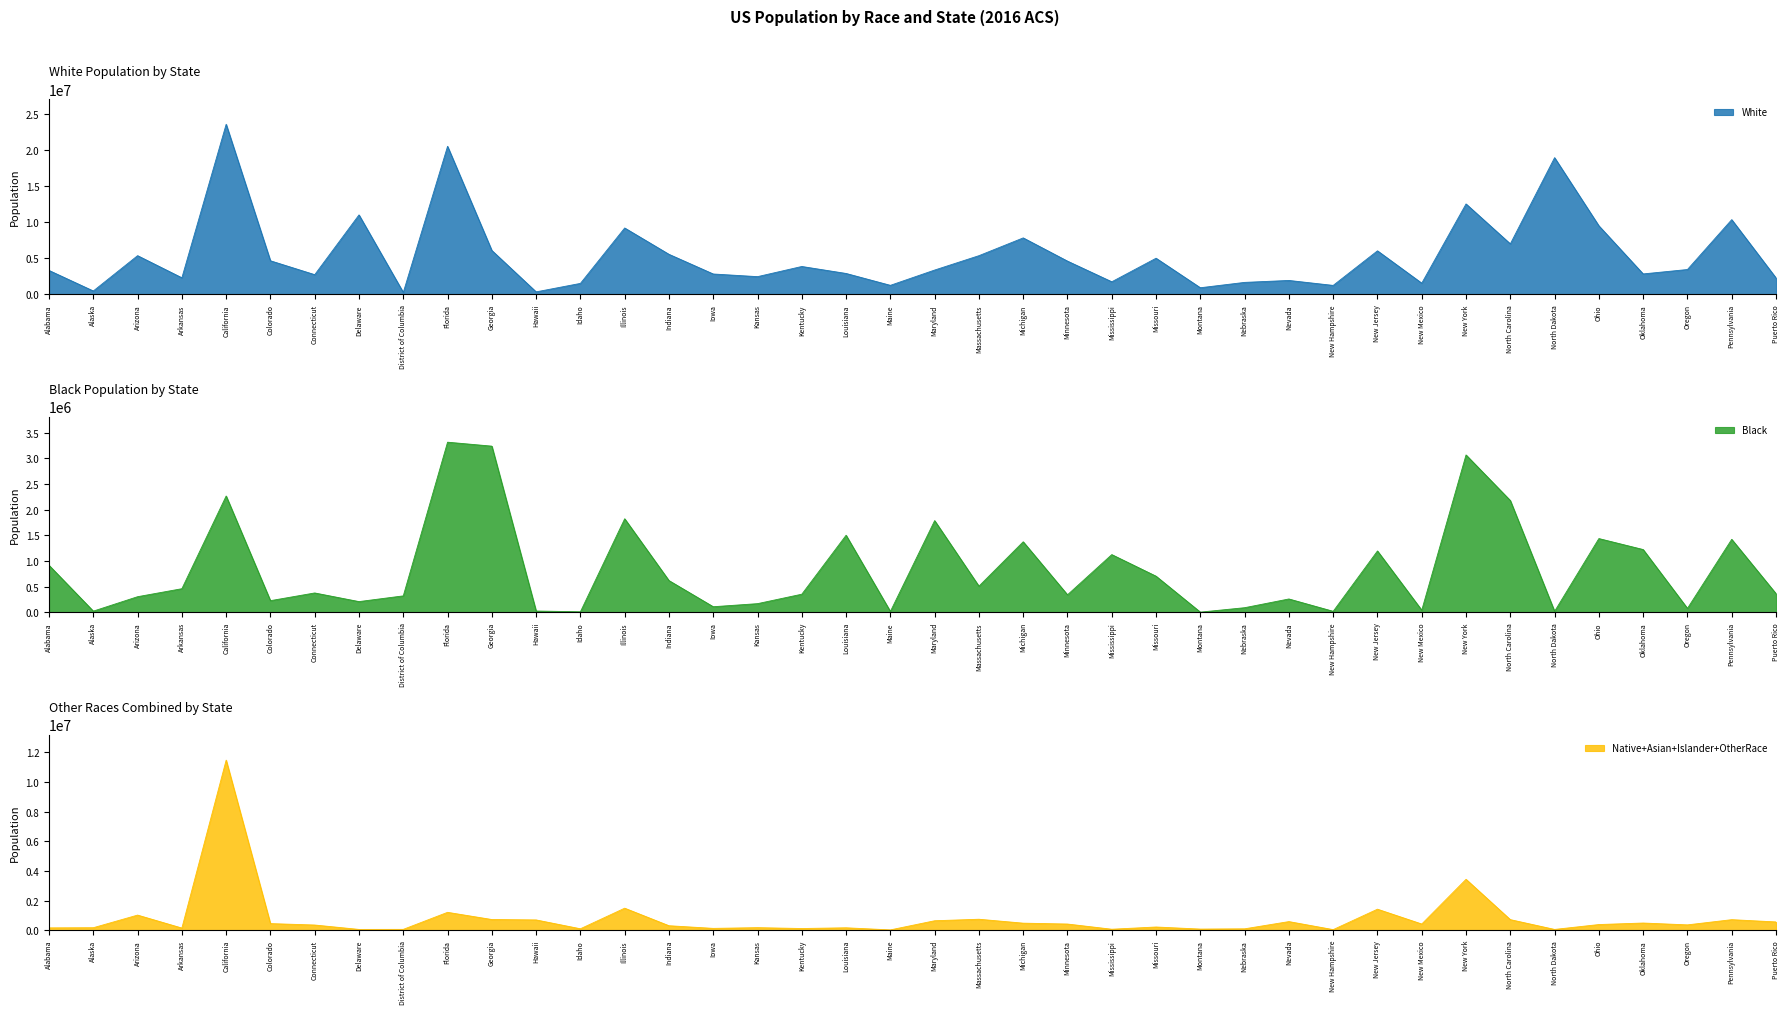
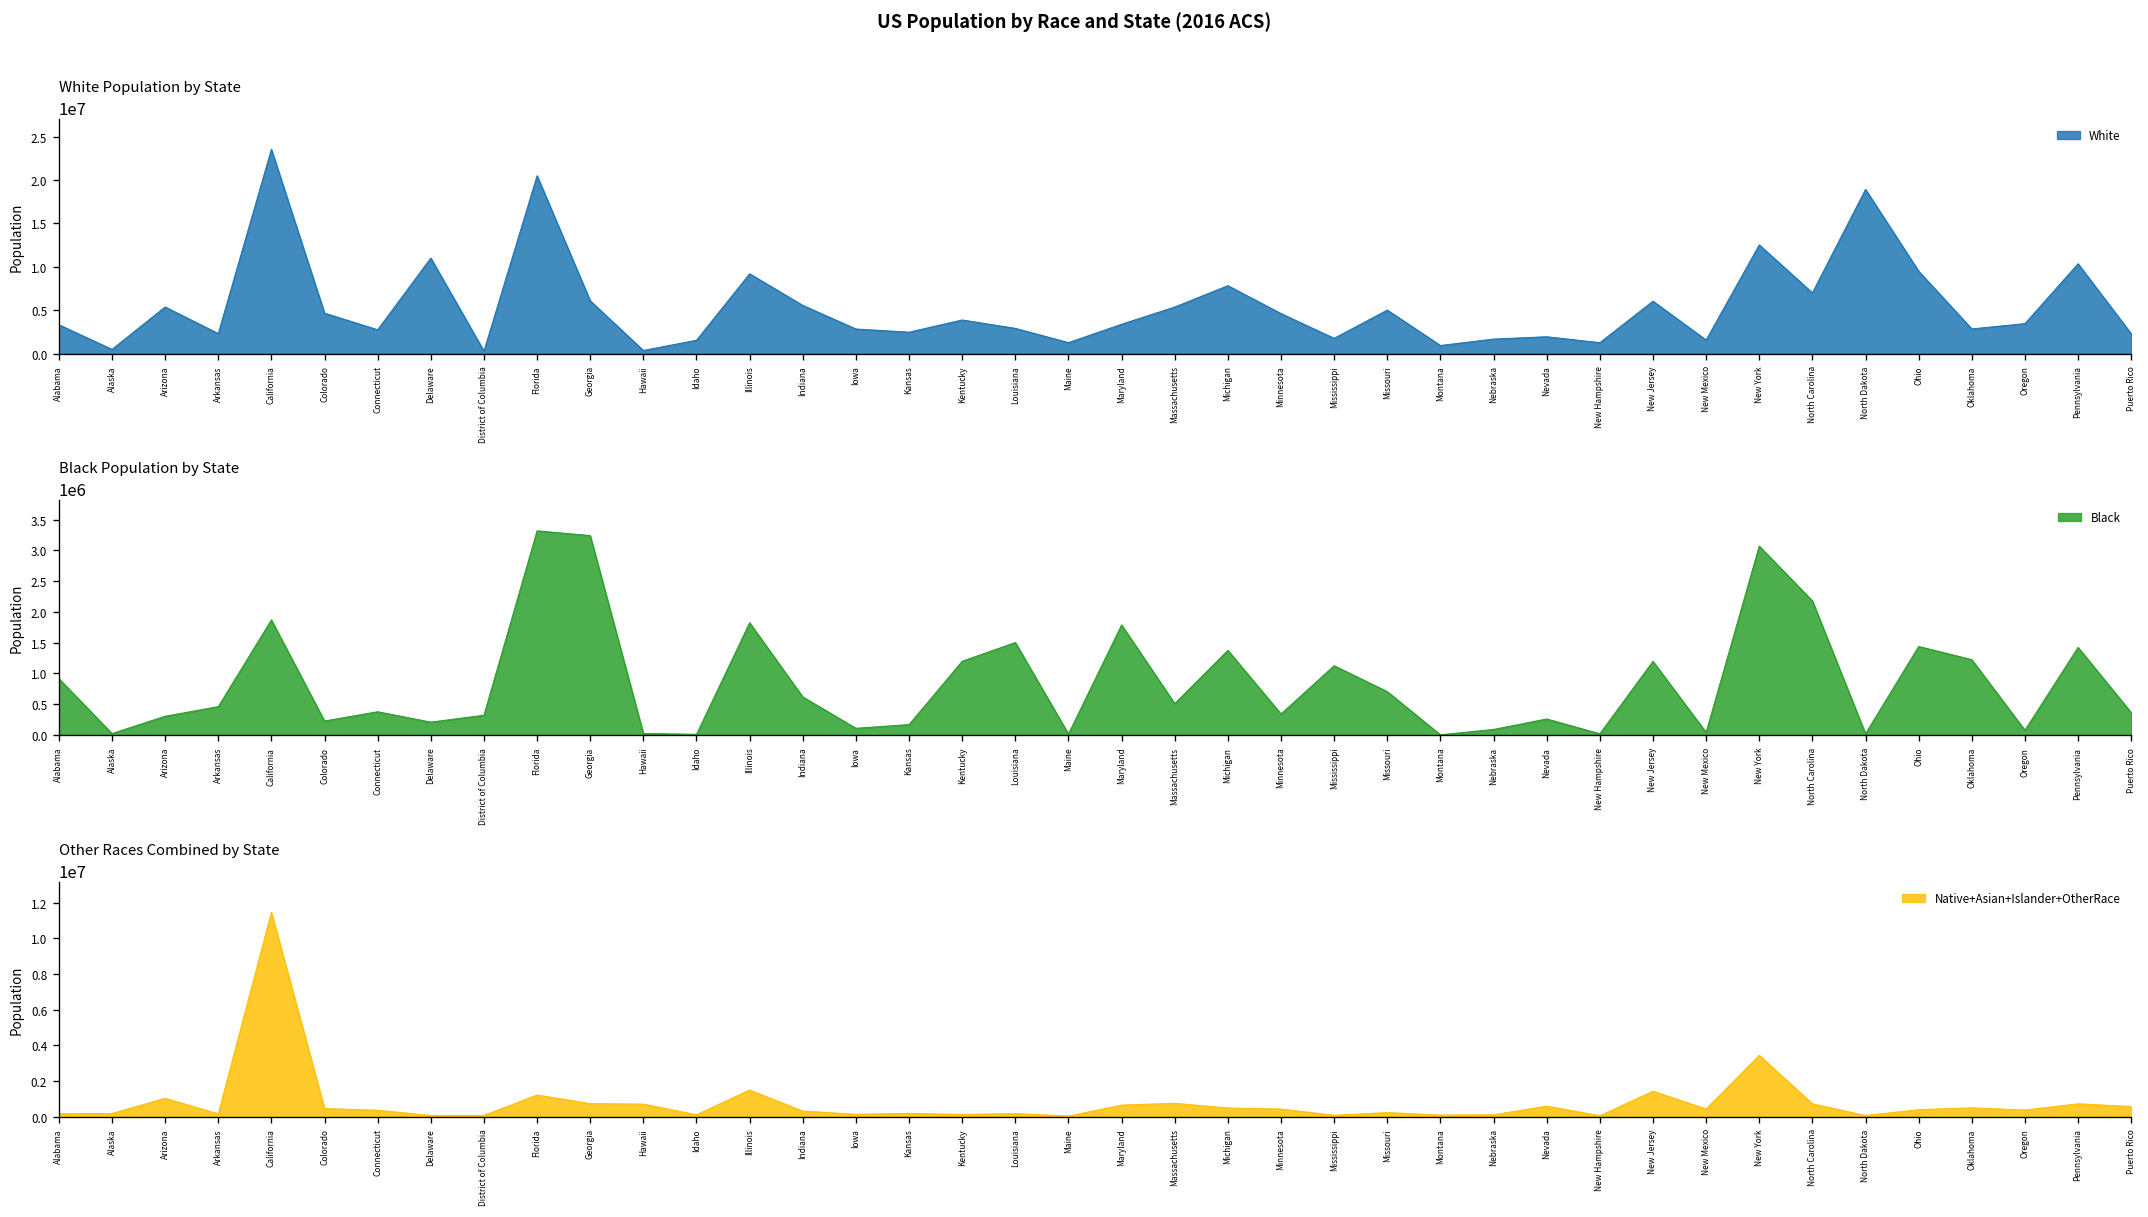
Black Population by State, California: 2300000 -> 1900000
Black Population by State, Kentucky: 400000 -> 1200000
